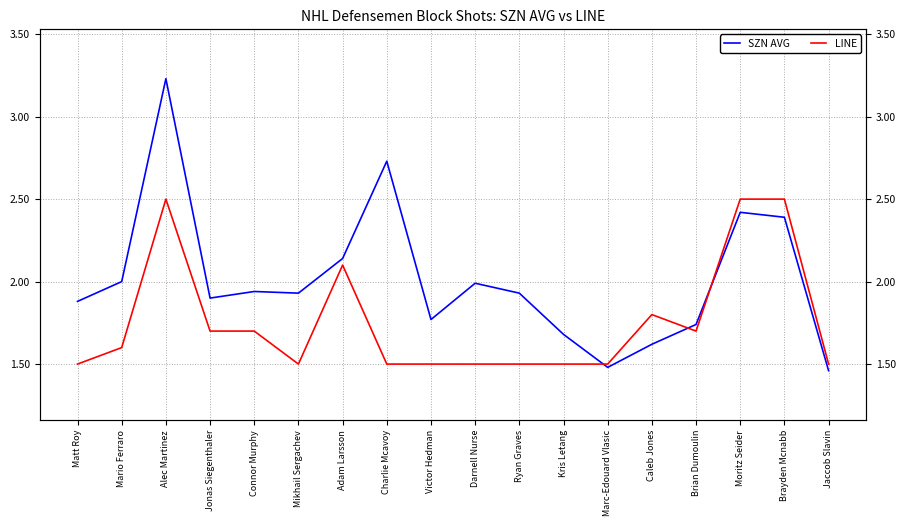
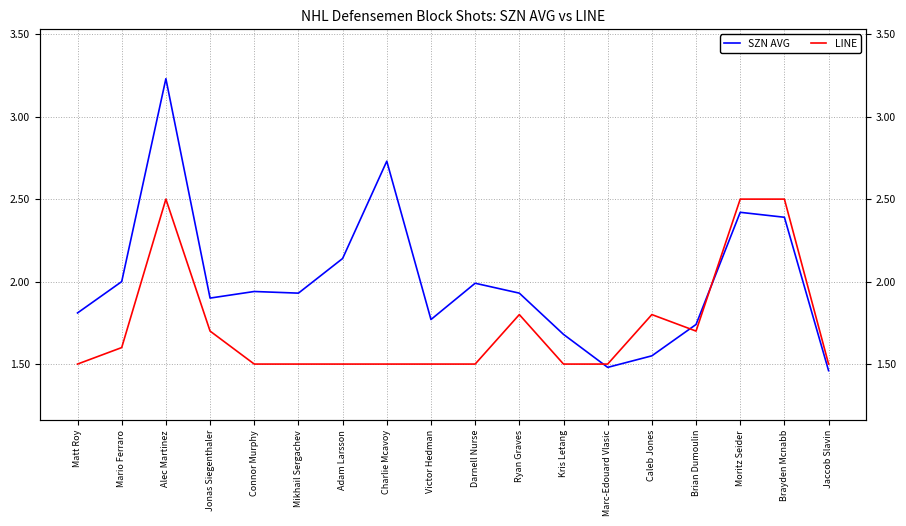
SZN AVG, Matt Roy: 1.88 -> 1.81
LINE, Connor Murphy: 1.7 -> 1.5
LINE, Adam Larsson: 2.1 -> 1.5
LINE, Ryan Graves: 1.5 -> 1.8
SZN AVG, Caleb Jones: 1.62 -> 1.55
